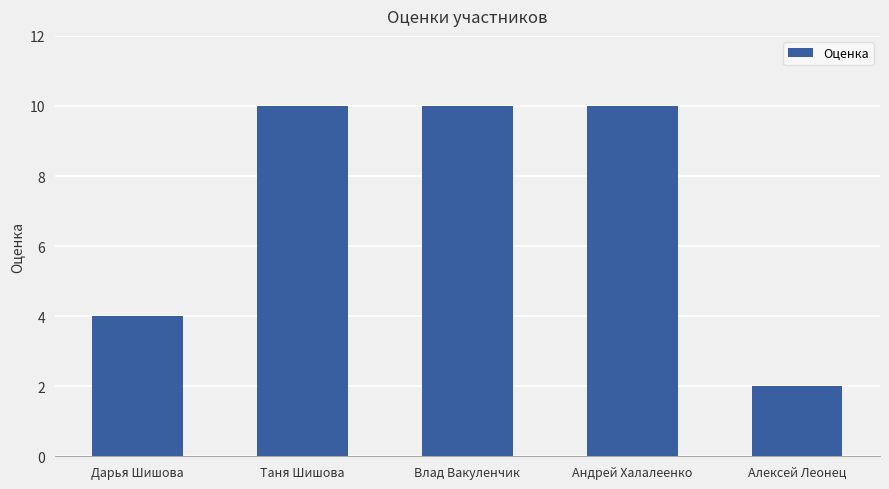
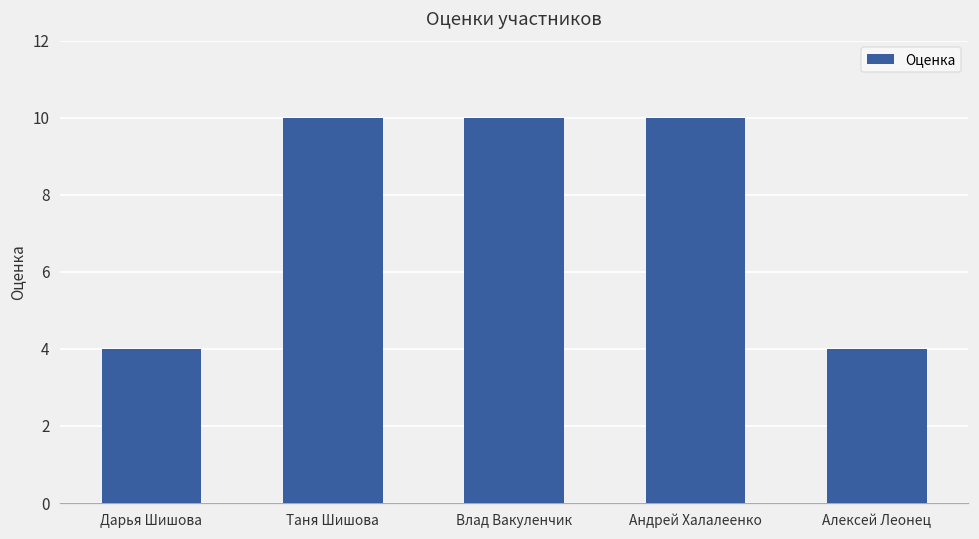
Алексей Леонец: 2 -> 4
